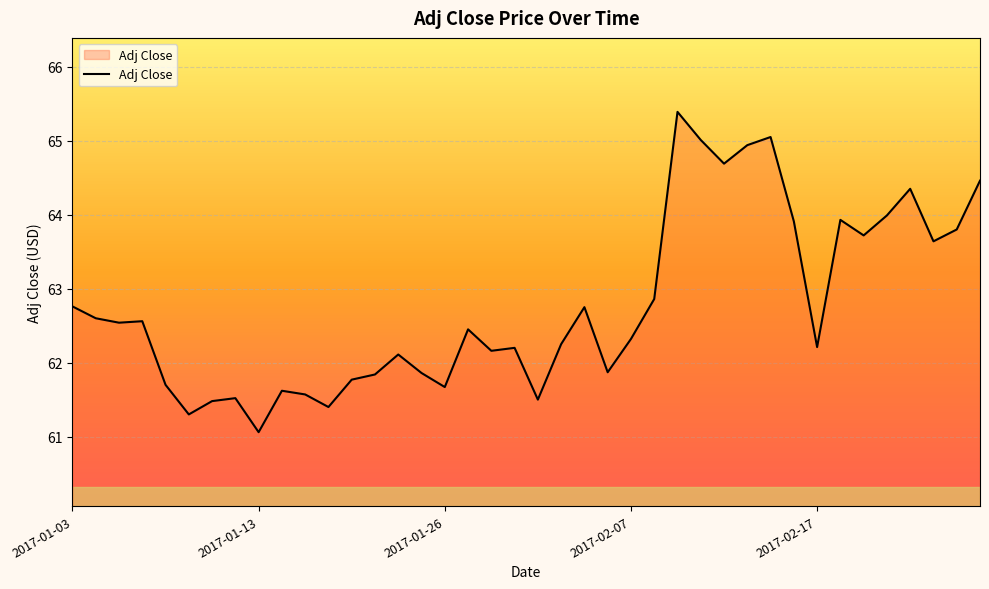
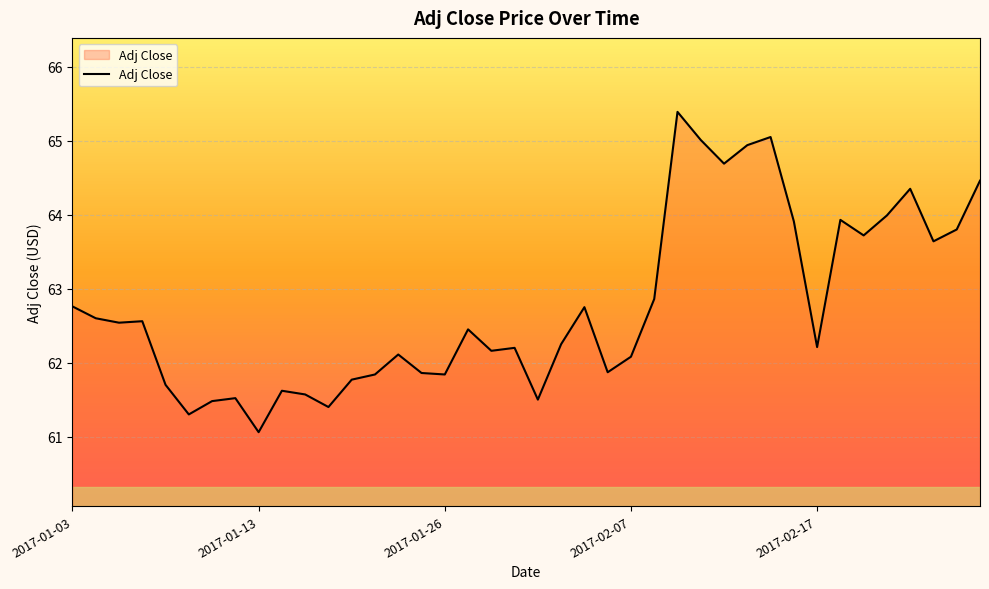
2017-01-26: 61.7 -> 61.8
2017-02-07: 62.3 -> 62.1
